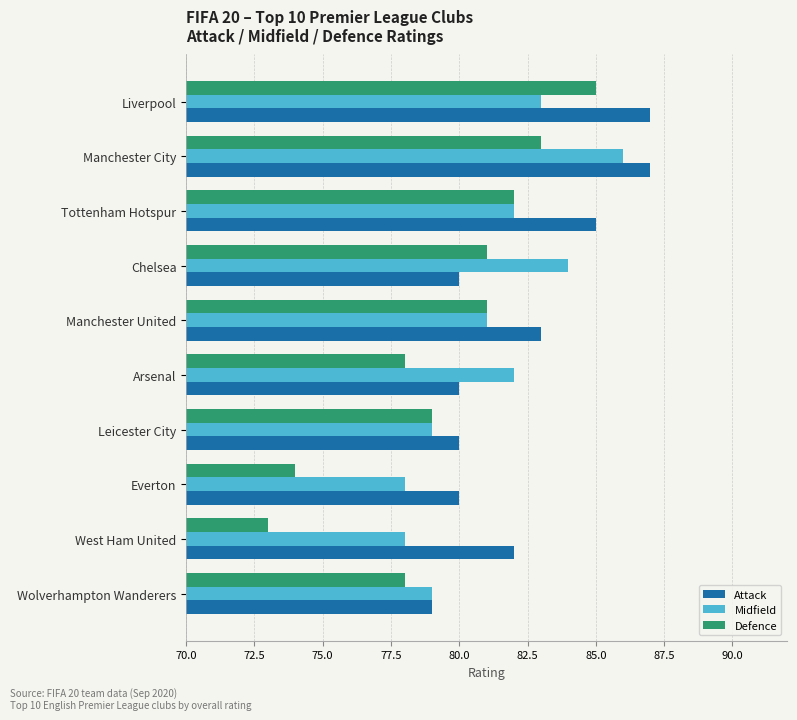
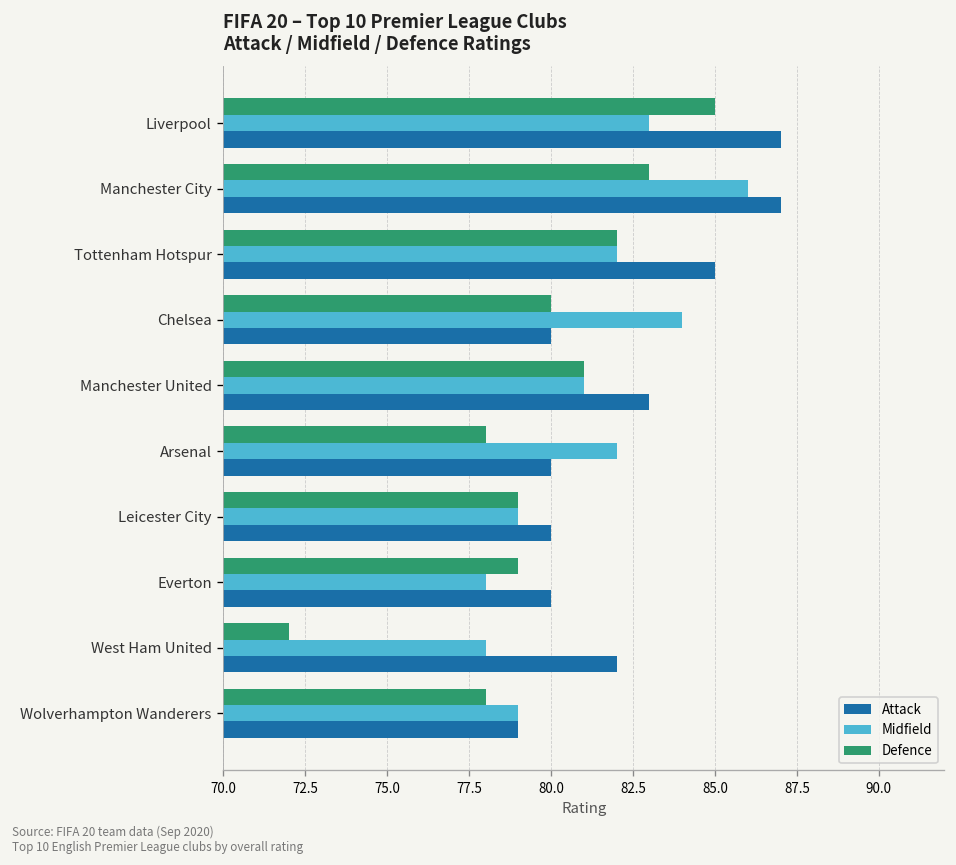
Defence, Chelsea: 81 -> 80
Defence, Everton: 74 -> 79
Defence, West Ham United: 73 -> 72
